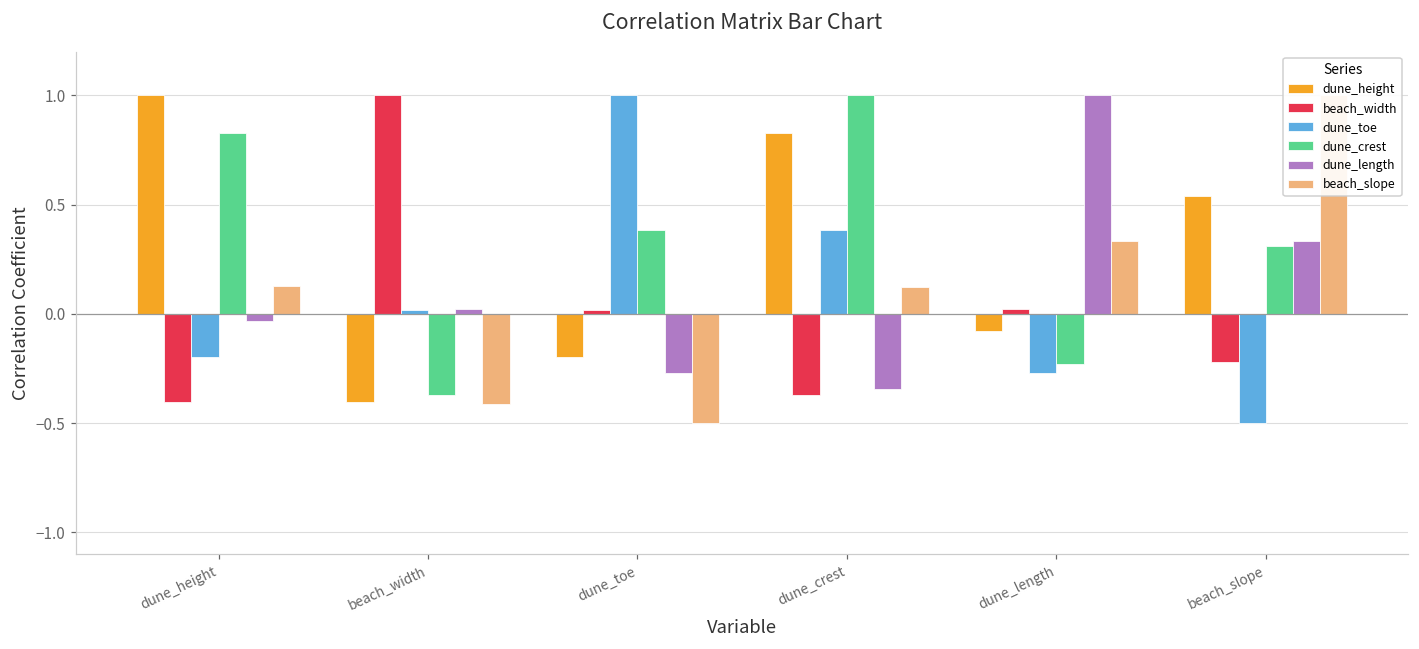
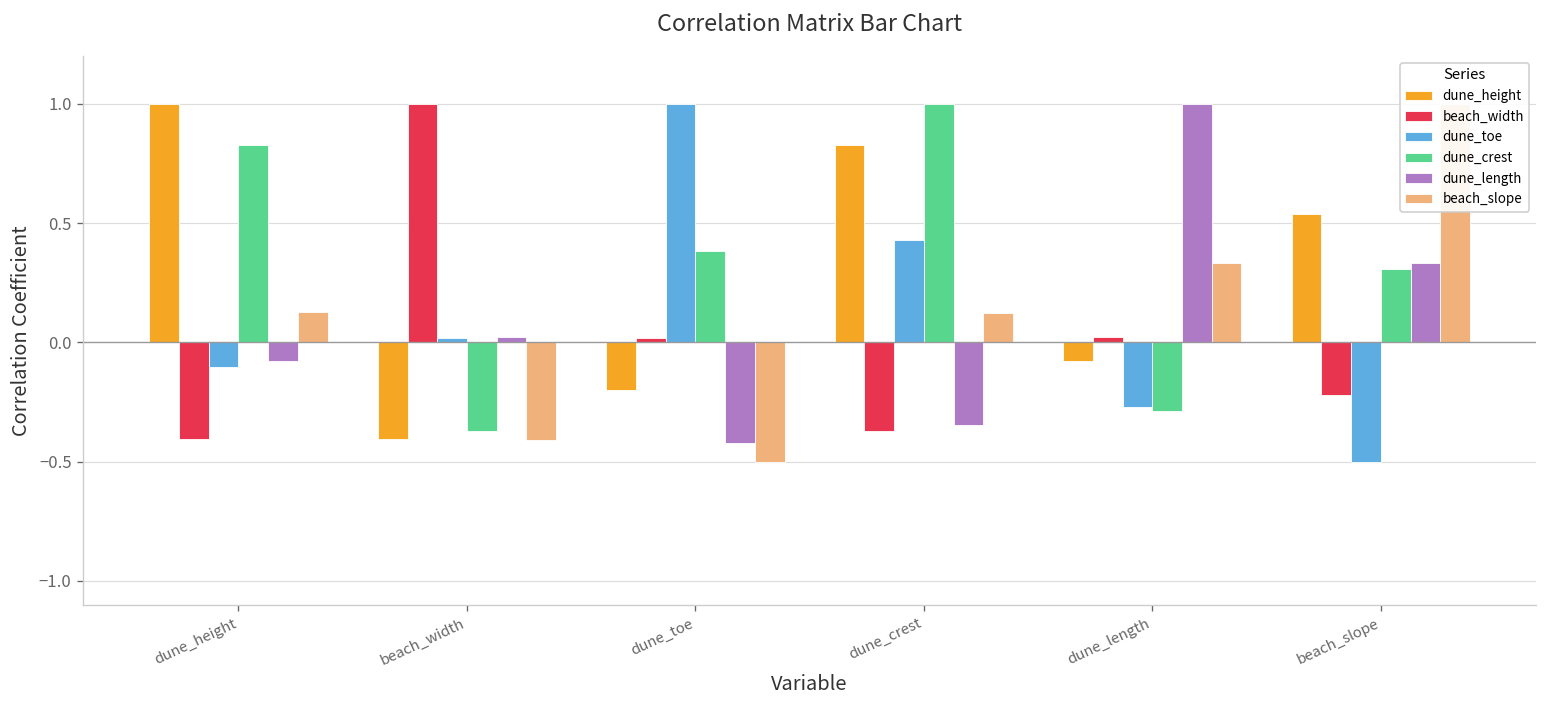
dune_toe, dune_height: -0.20 -> -0.10
dune_length, dune_height: -0.03 -> -0.08
dune_length, dune_toe: -0.27 -> -0.42
dune_toe, dune_crest: 0.38 -> 0.43
dune_crest, dune_length: -0.23 -> -0.29
